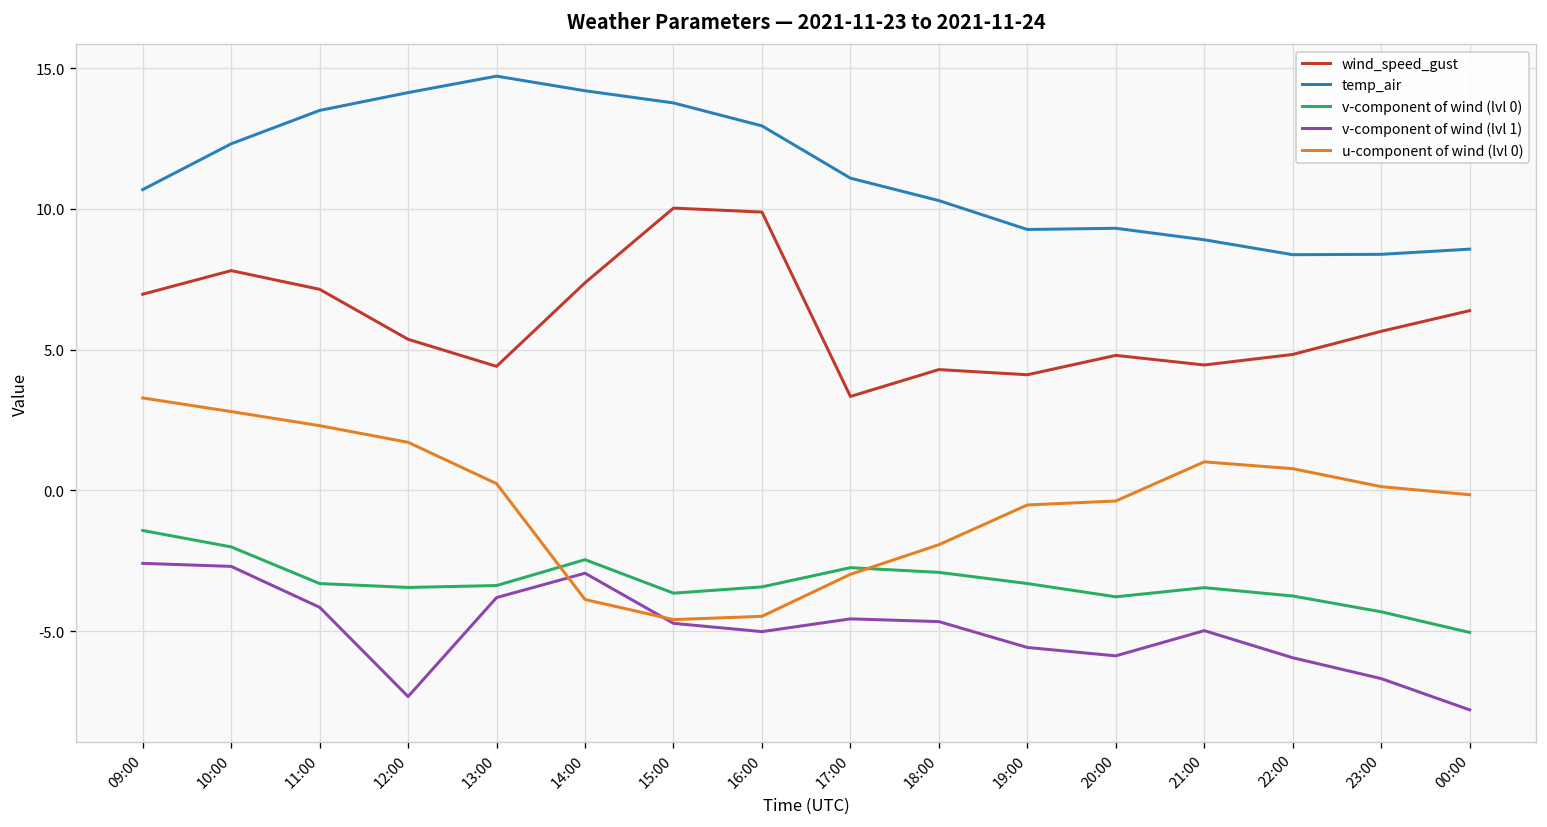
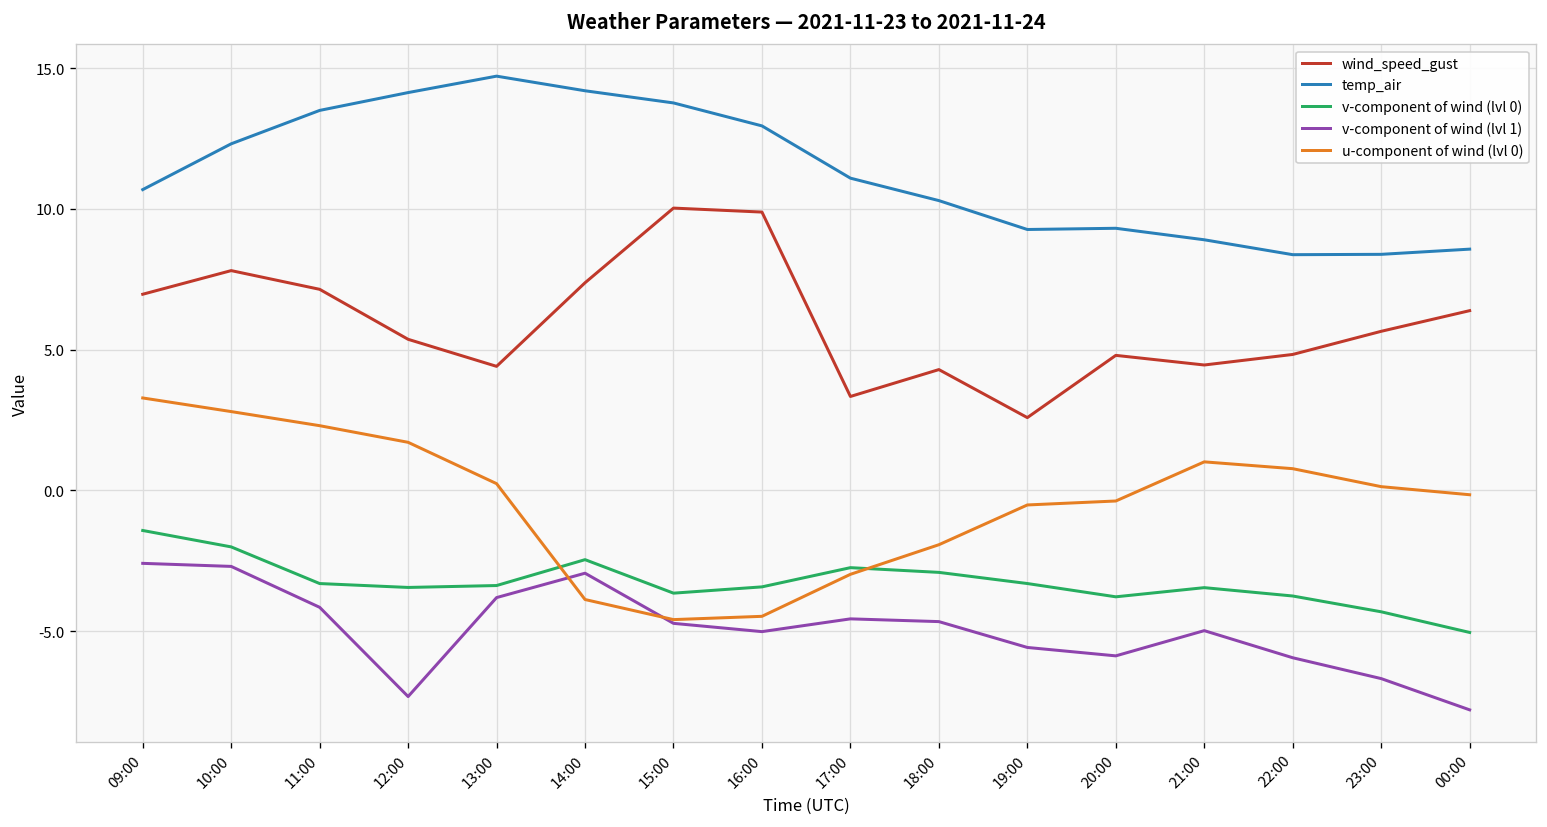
wind_speed_gust, 19:00: 4.1 -> 2.6
